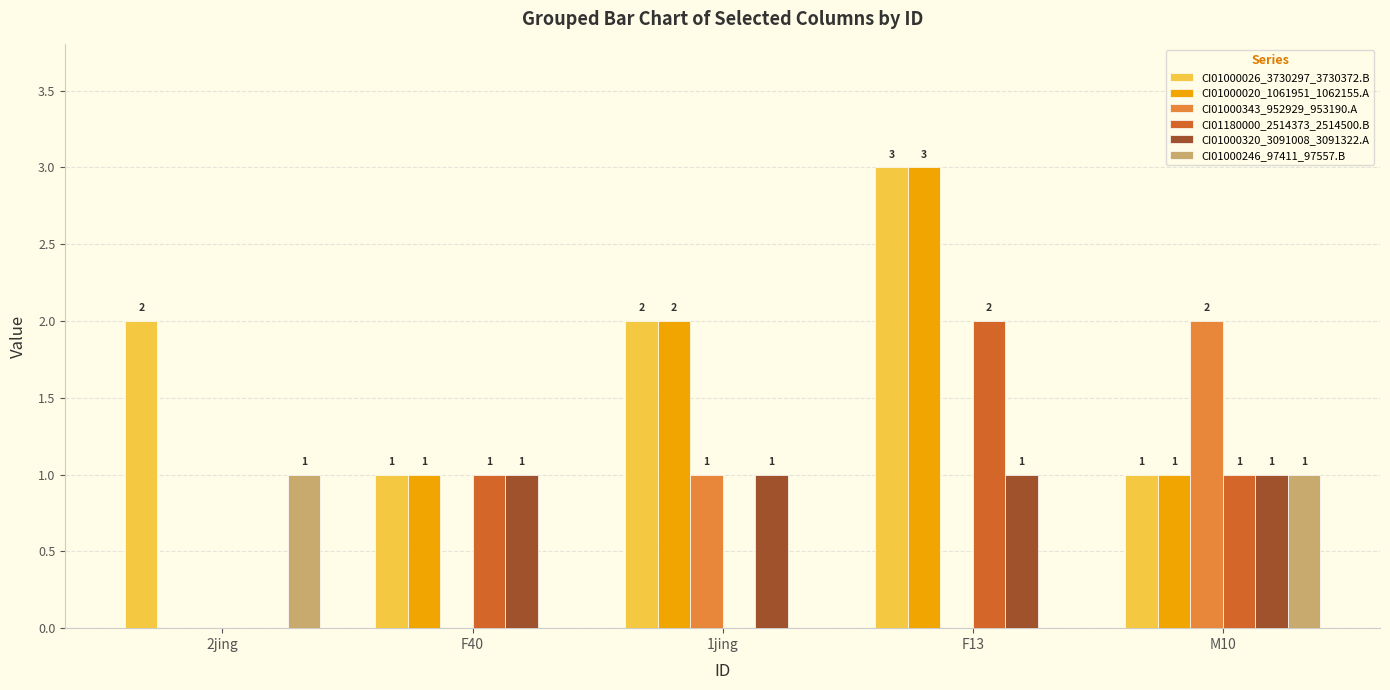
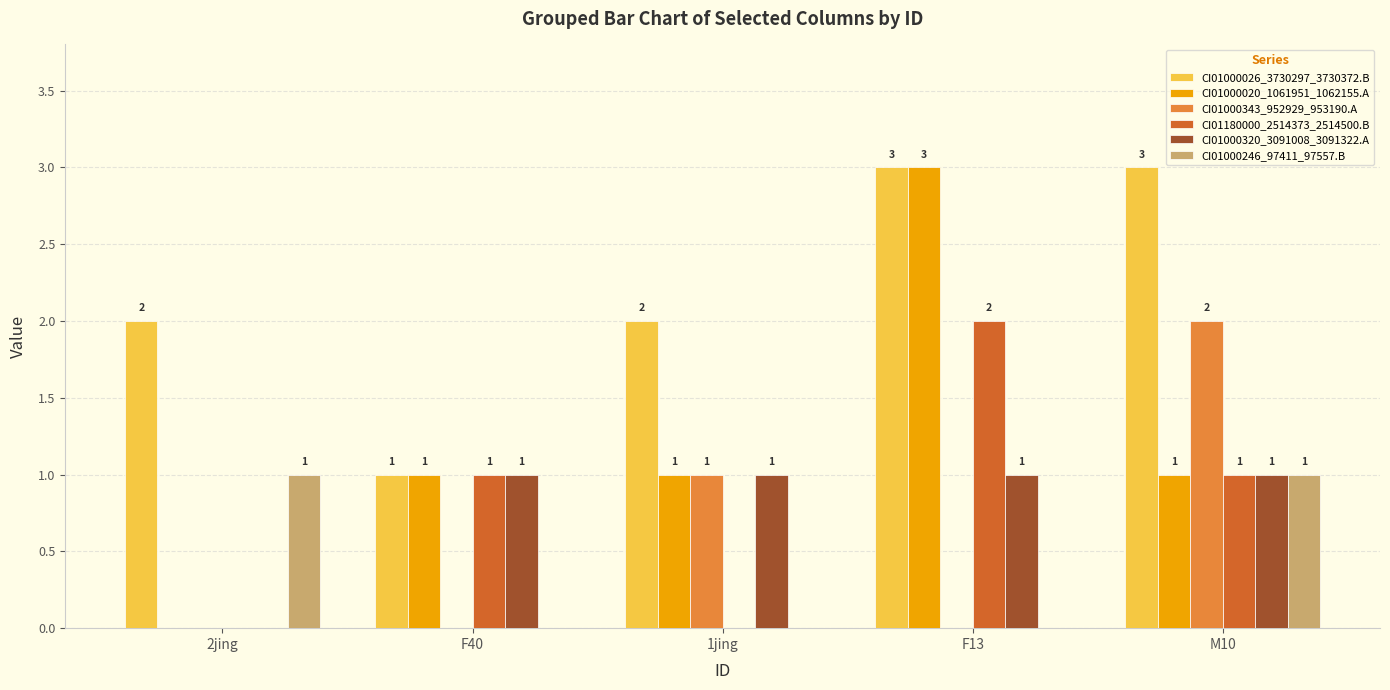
CI01000020_1061951_1062155.A, 1jing: 2 -> 1
CI01000026_3730297_3730372.B, M10: 1 -> 3
